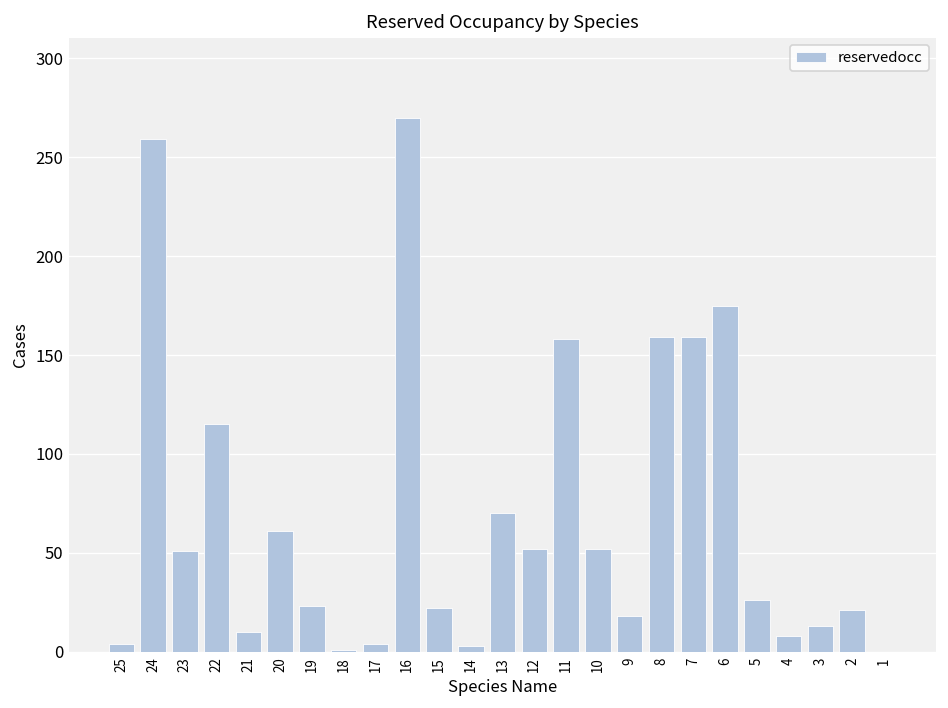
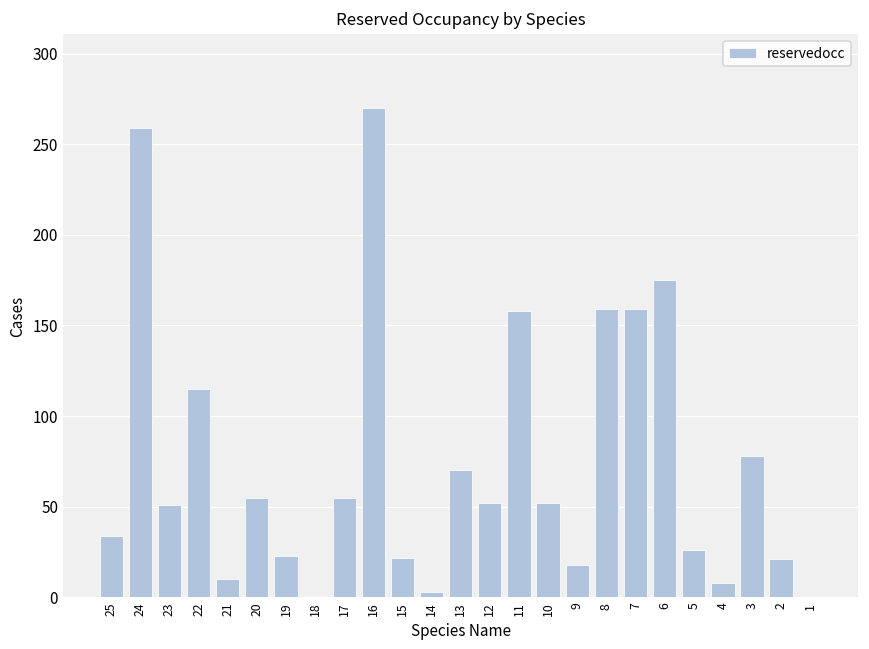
25: 4 -> 34
20: 61 -> 55
17: 4 -> 55
3: 13 -> 78
